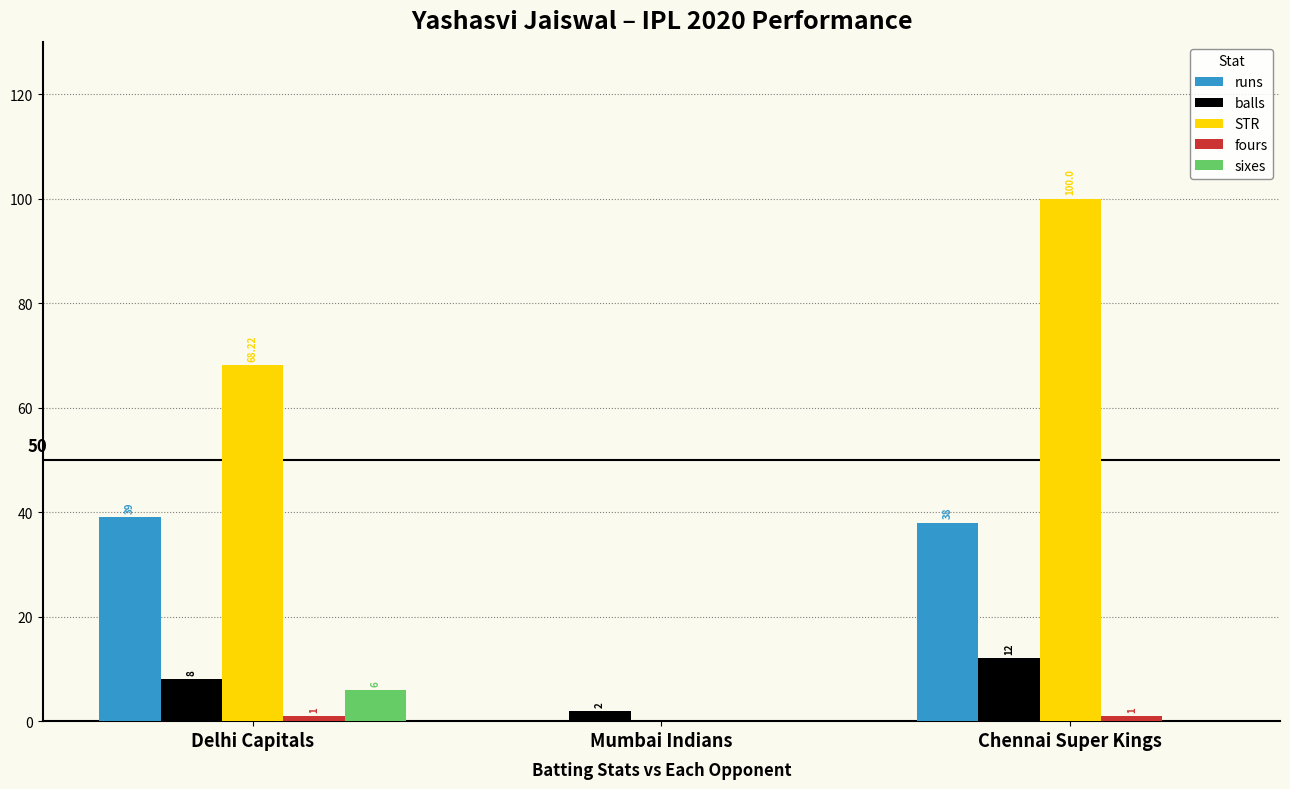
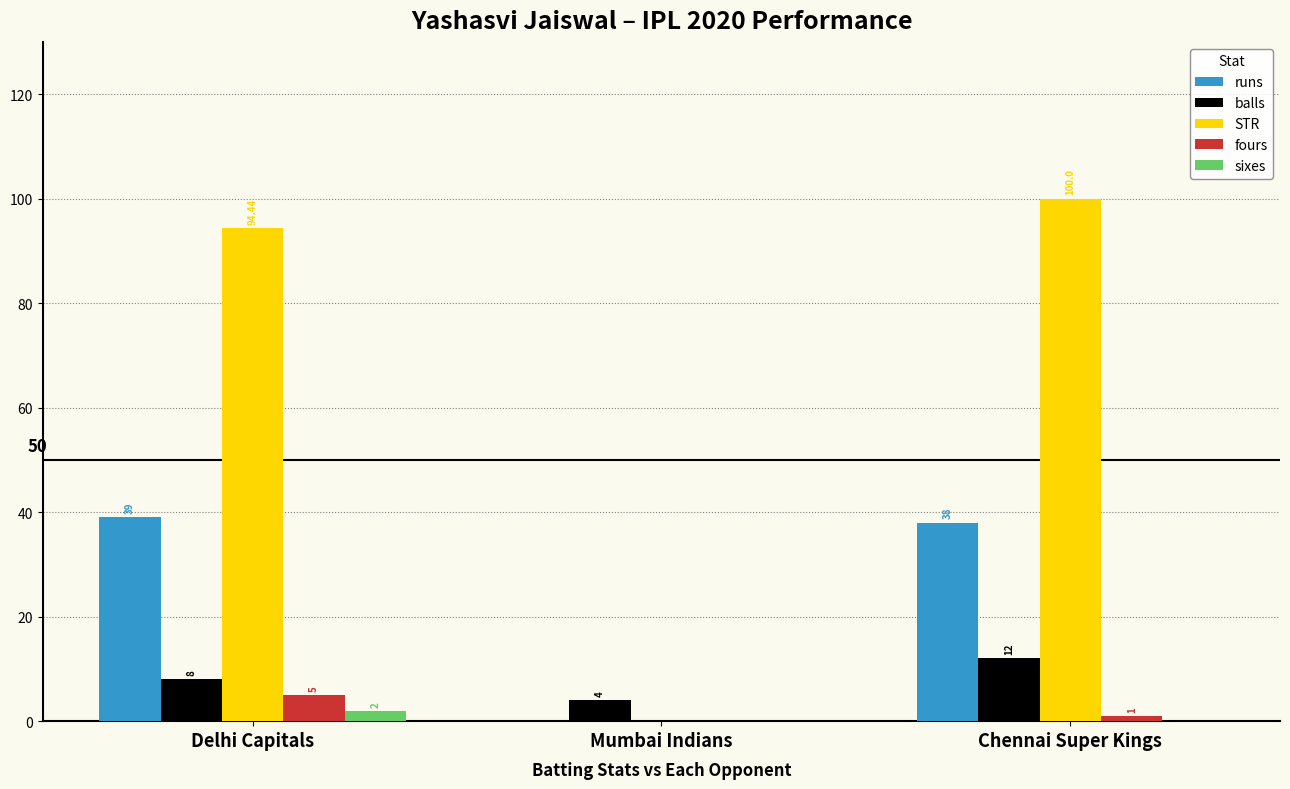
STR, Delhi Capitals: 68.22 -> 94.44
fours, Delhi Capitals: 1 -> 5
sixes, Delhi Capitals: 6 -> 2
balls, Mumbai Indians: 2 -> 4
